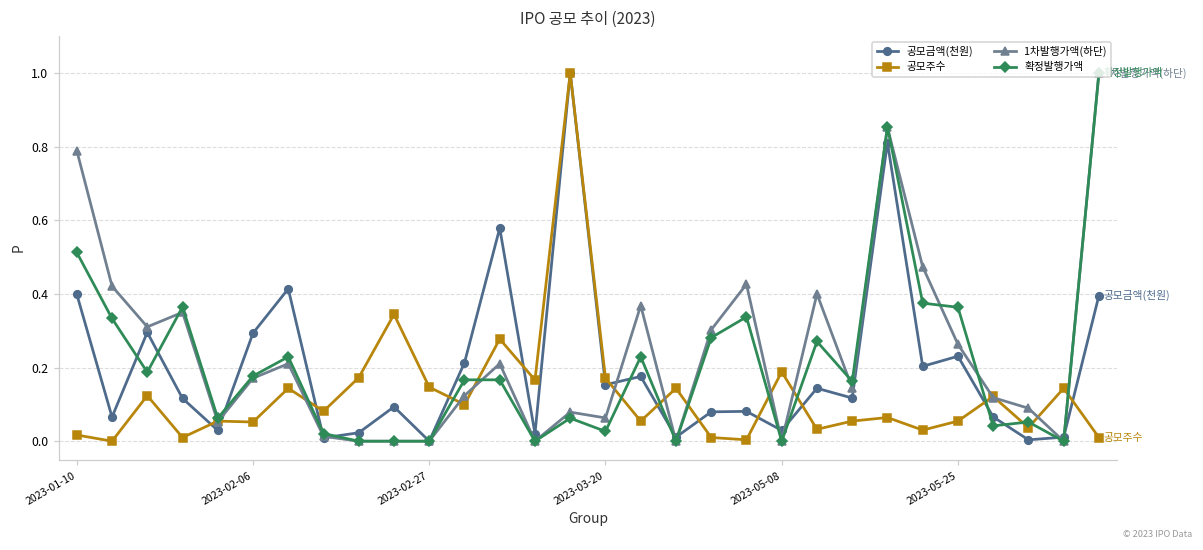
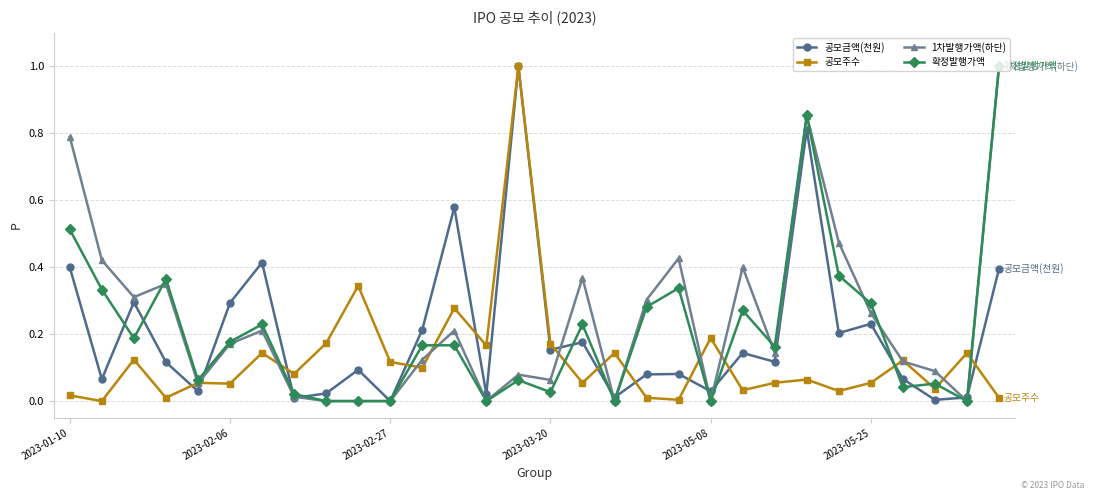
공모주수, 2023-02-27: 0.15 -> 0.12
확정발행가액, 2023-05-25: 0.36 -> 0.29
